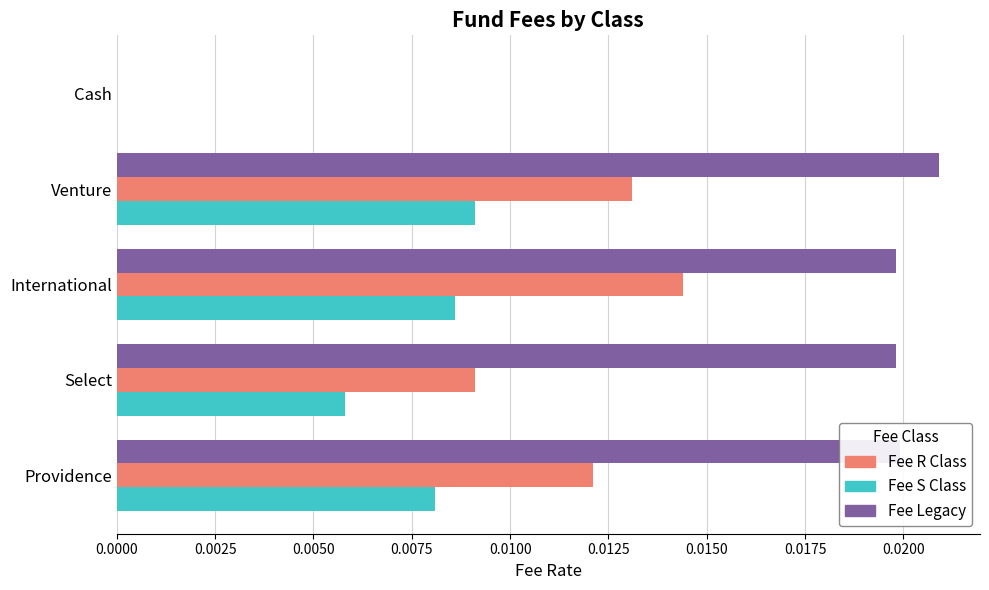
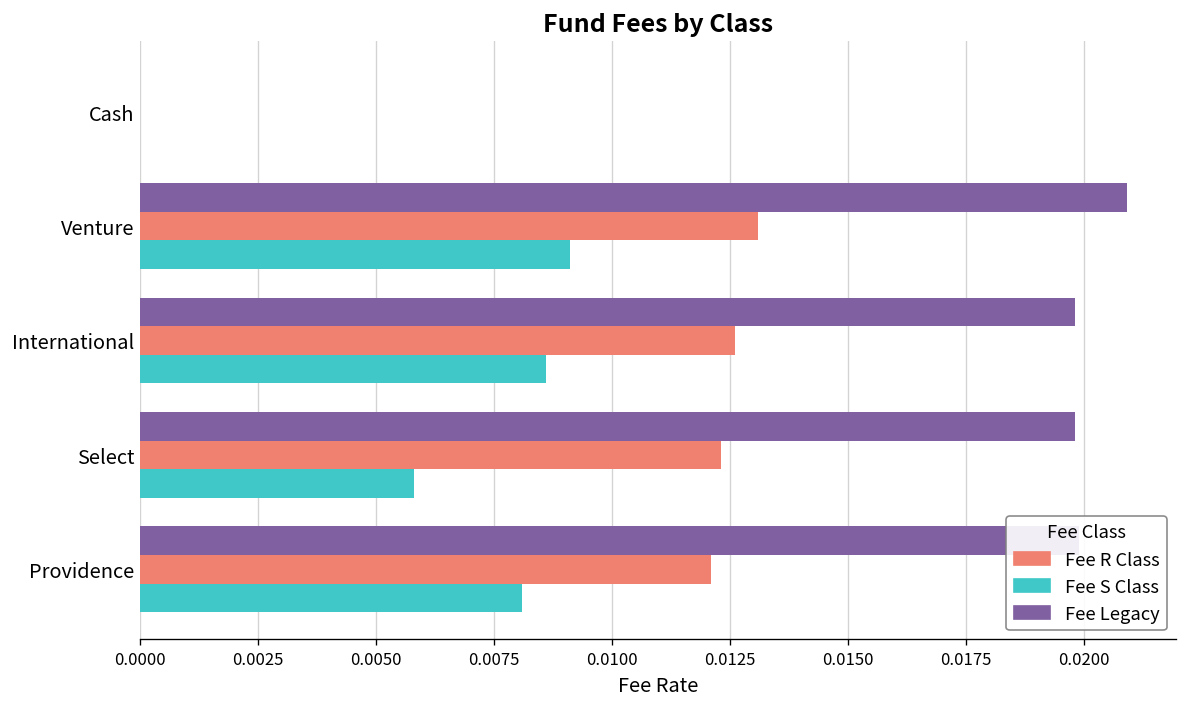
Fee R Class, International: 0.0144 -> 0.0126
Fee R Class, Select: 0.0091 -> 0.0123
